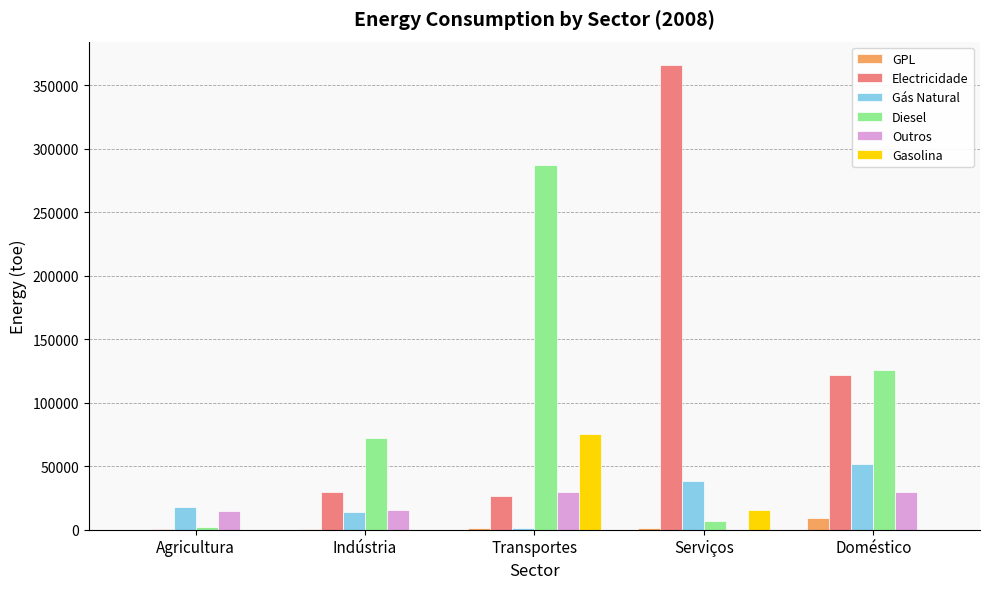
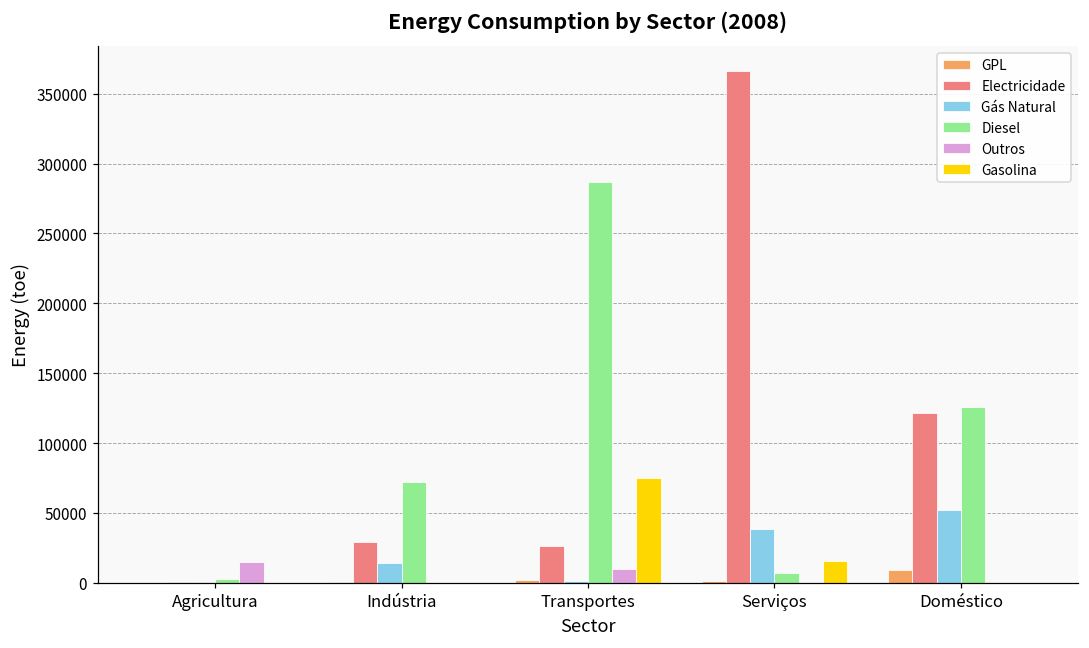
Gás Natural, Agricultura: 18000 -> 1000
Outros, Indústria: 16000 -> 0
Outros, Transportes: 30000 -> 10000
Outros, Doméstico: 29000 -> 0
